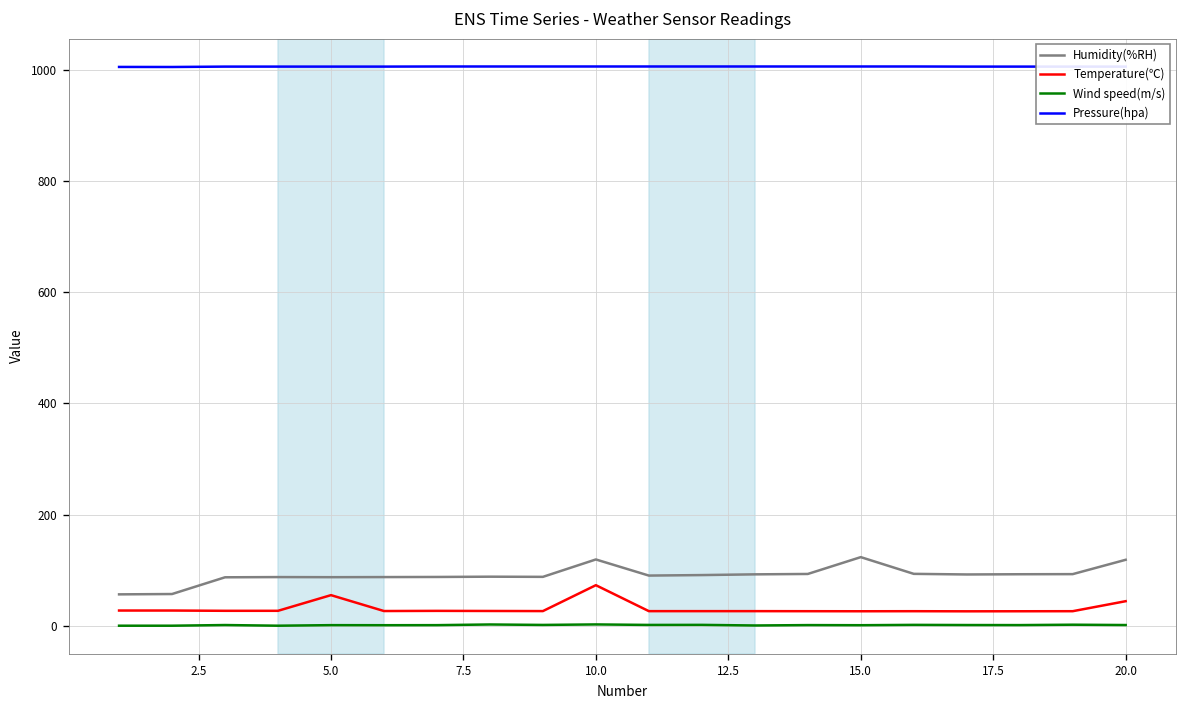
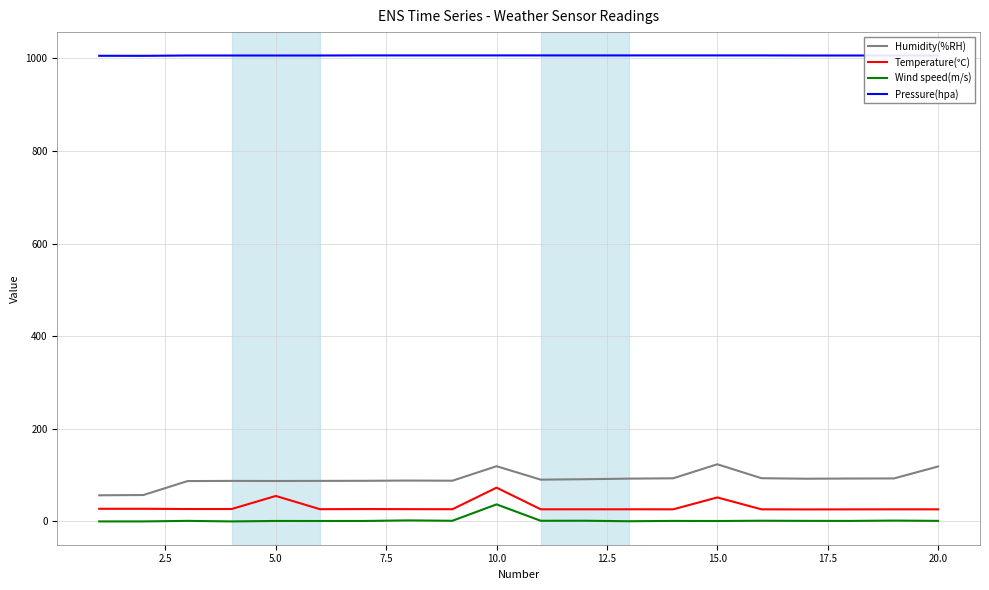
Wind speed(m/s), 10.0: 0 -> 40
Temperature(℃), 15.0: 30 -> 50
Temperature(℃), 20.0: 40 -> 30
